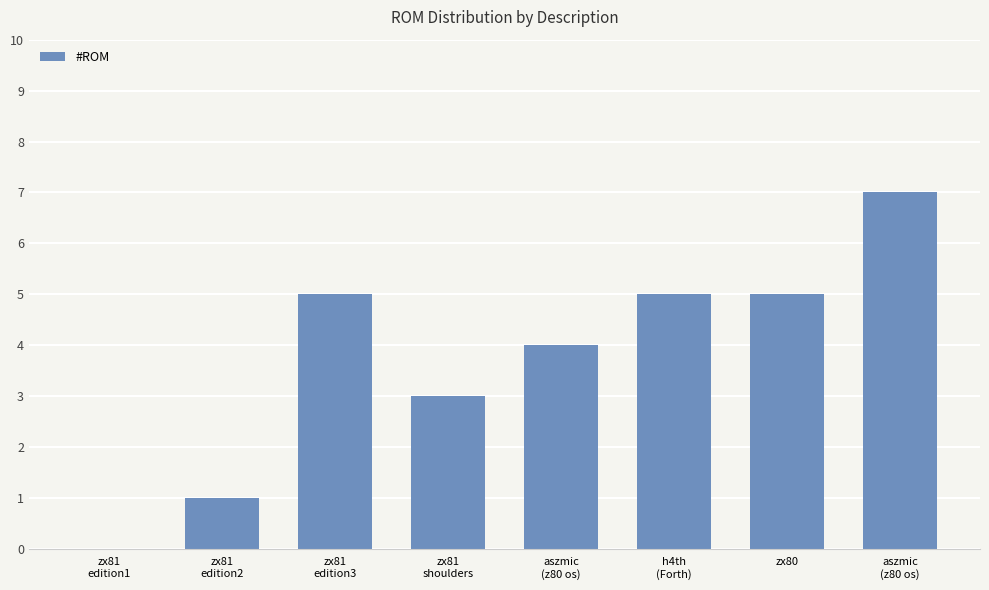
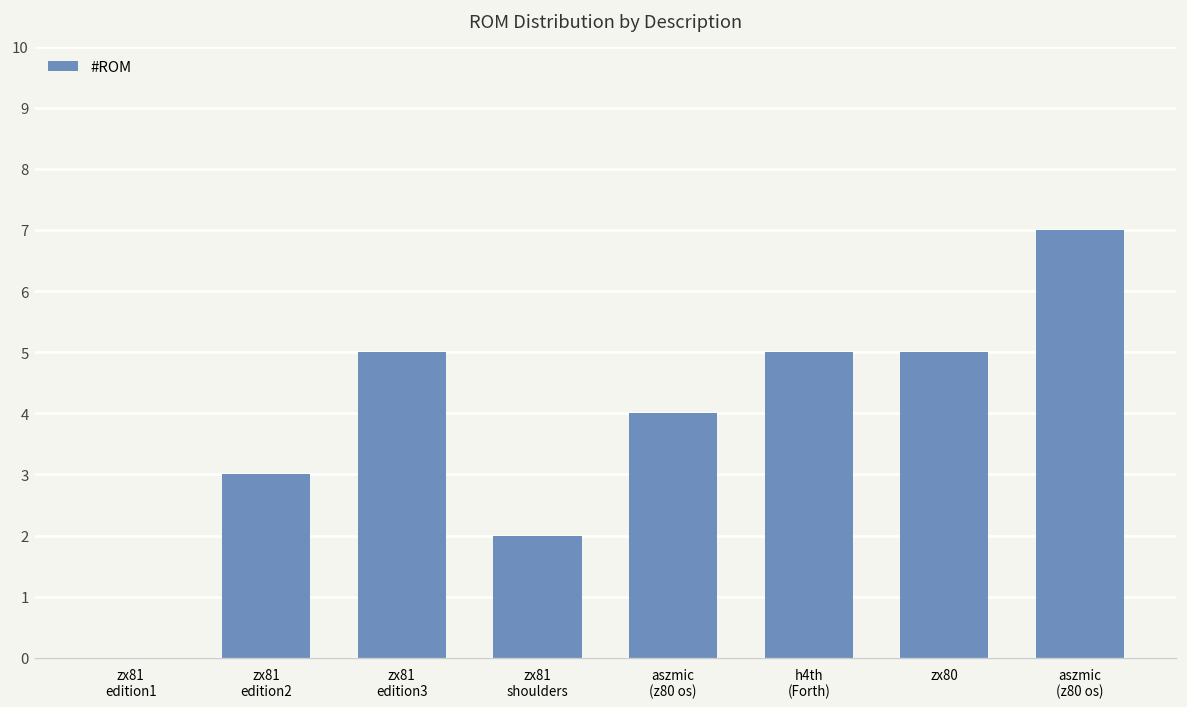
zx81 edition2: 1 -> 3
zx81 shoulders: 3 -> 2
